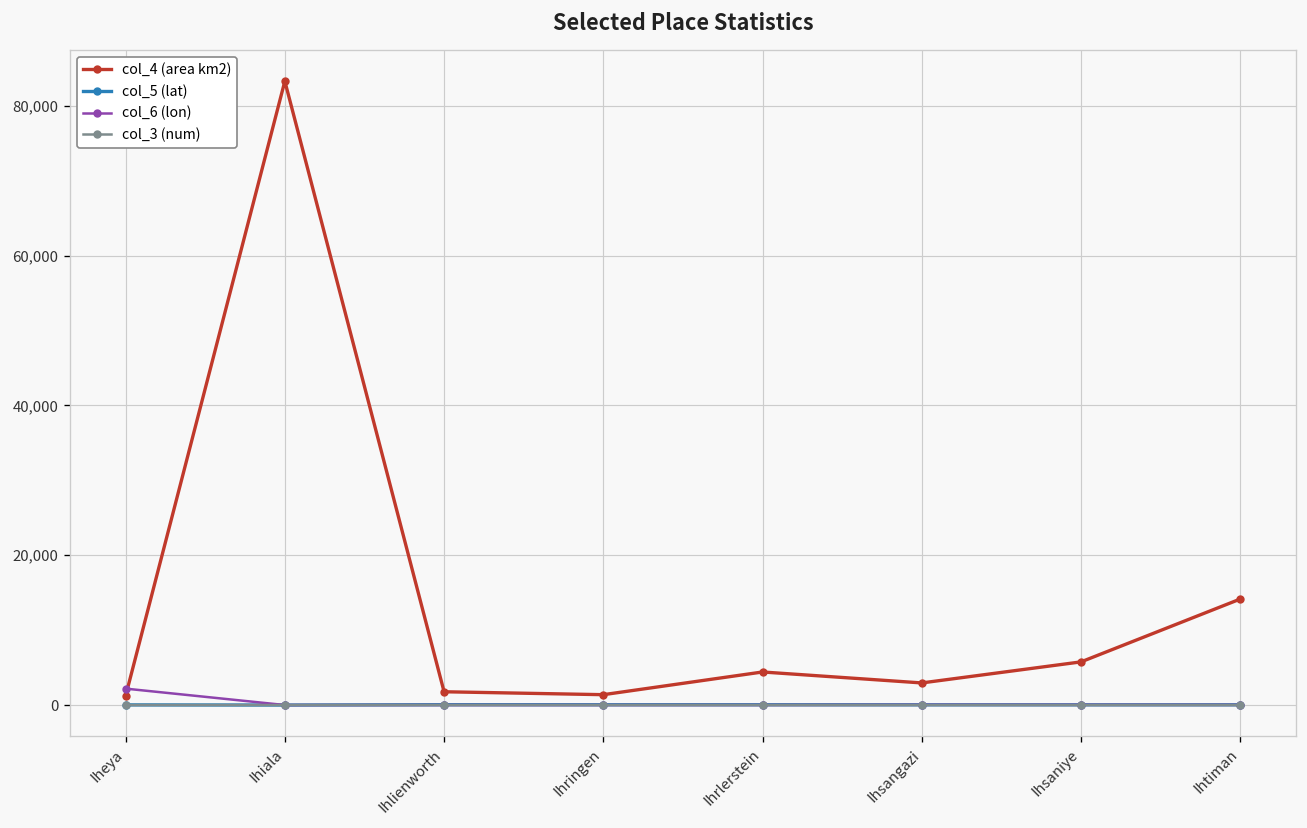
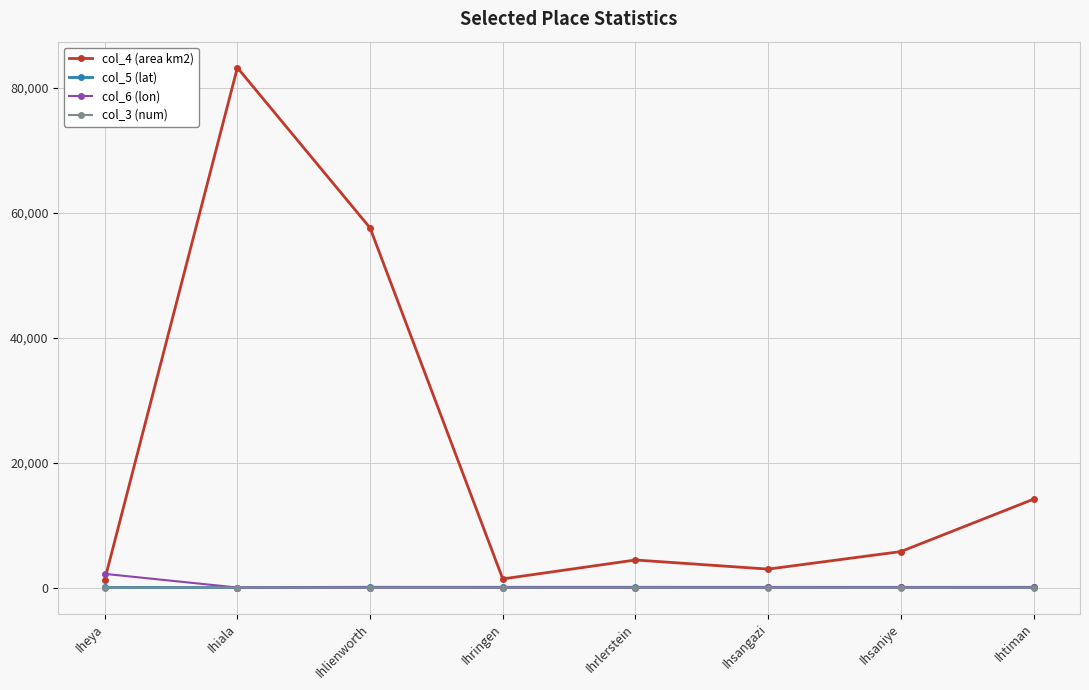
col_4 (area km2), Ihlienworth: 2,000 -> 58,000
